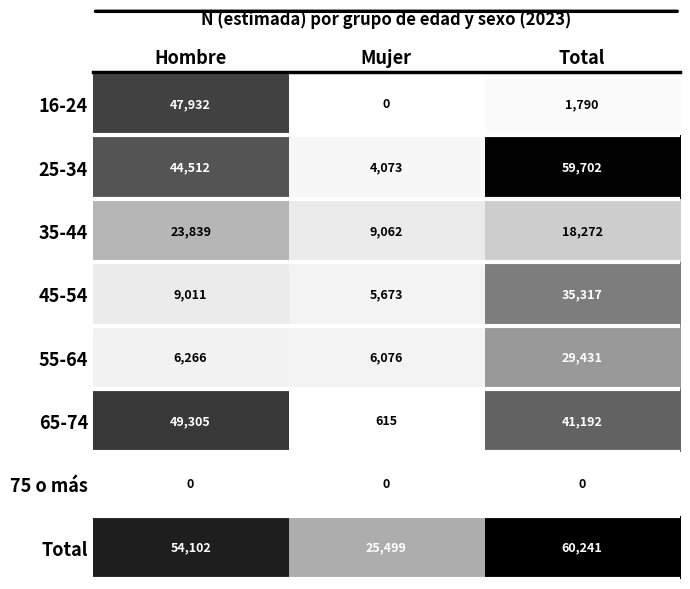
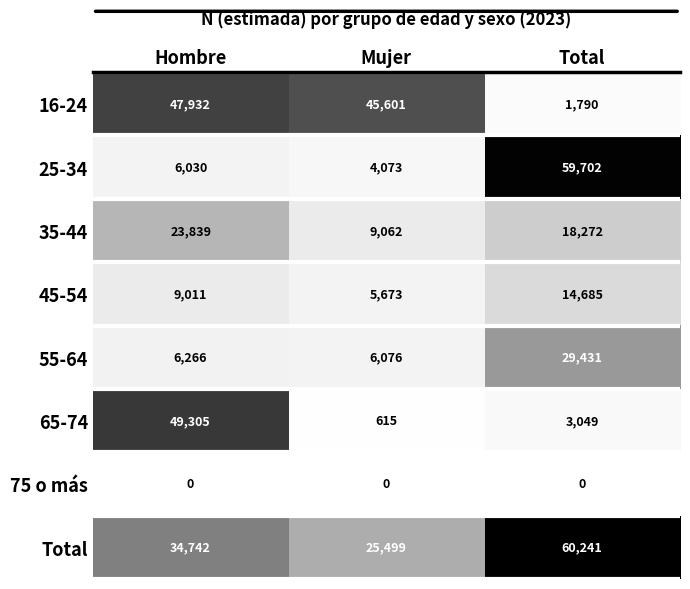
16-24, Mujer: 0 -> 45,601
25-34, Hombre: 44,512 -> 6,030
45-54, Total: 35,317 -> 14,685
65-74, Total: 41,192 -> 3,049
Total, Hombre: 54,102 -> 34,742
